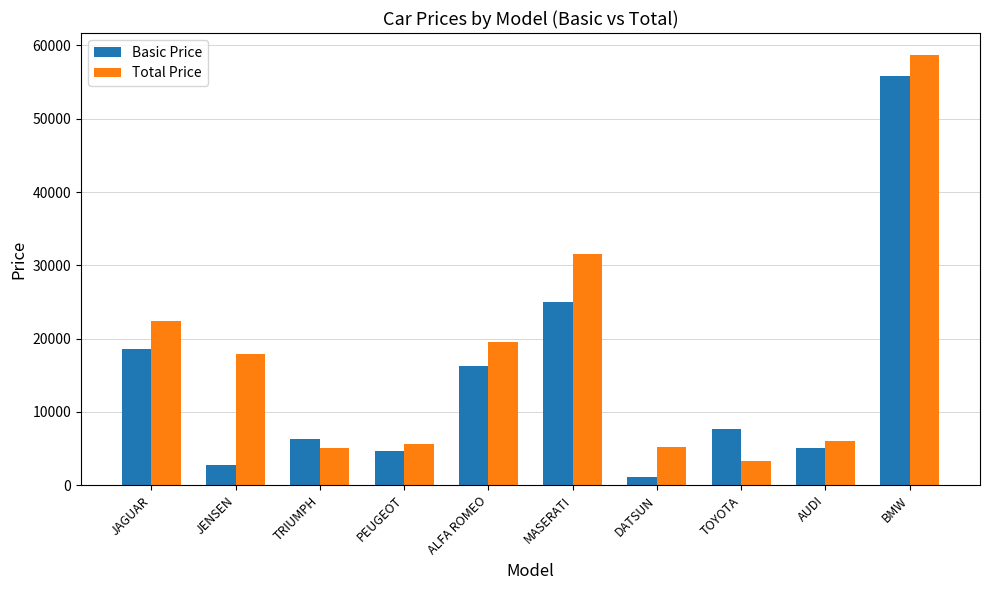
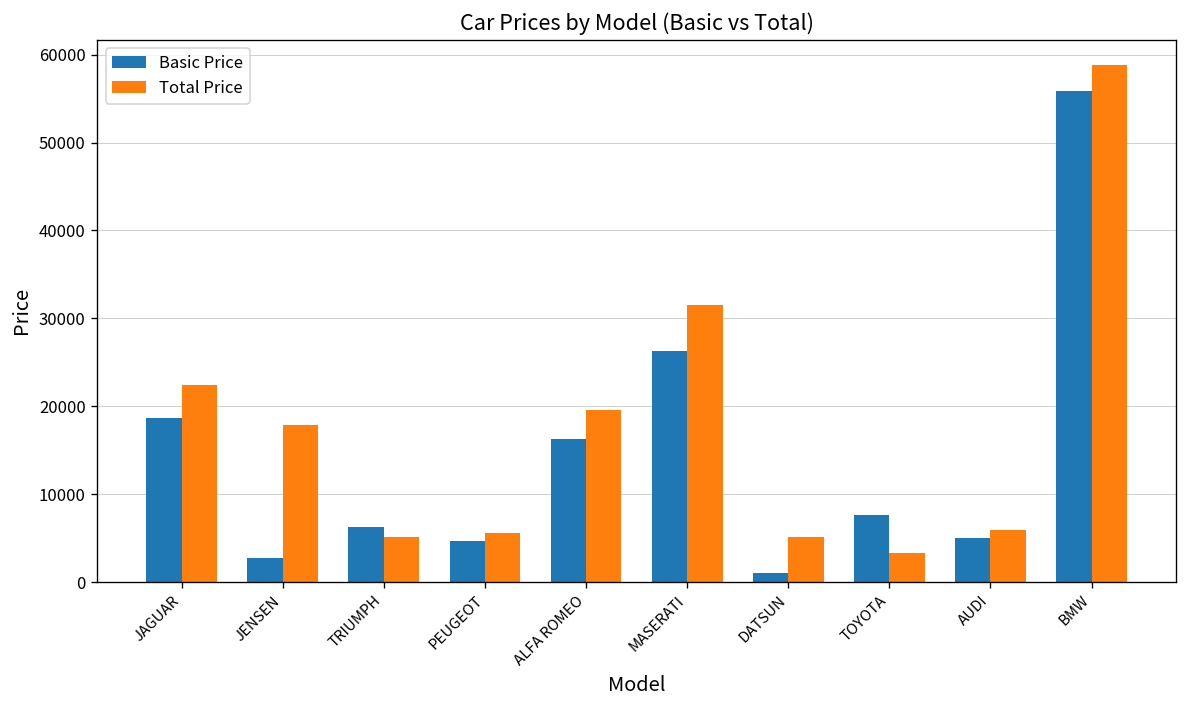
Basic Price, MASERATI: 25000 -> 26000
